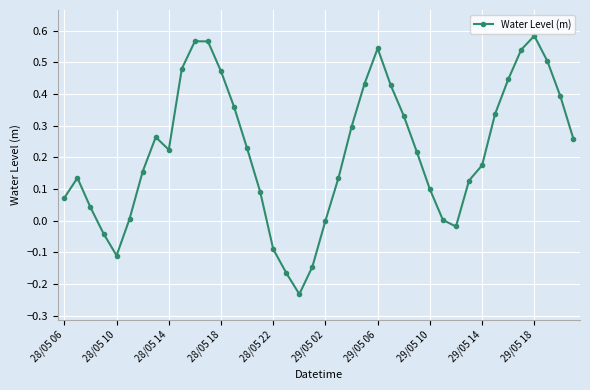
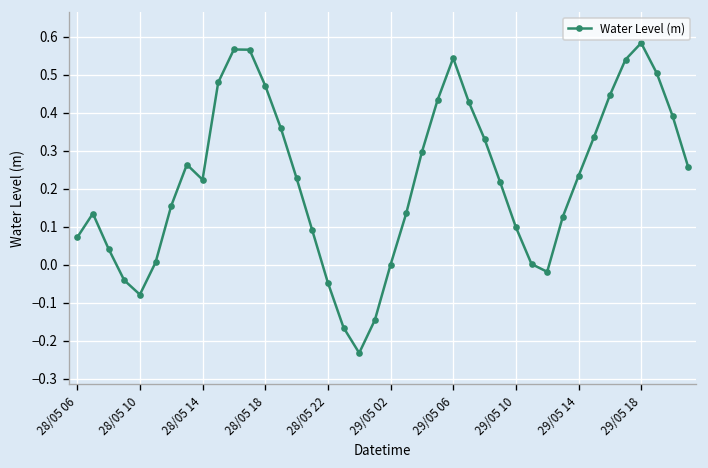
28/05 10: -0.11 -> -0.08
28/05 22: -0.09 -> -0.05
29/05 14: 0.18 -> 0.23
